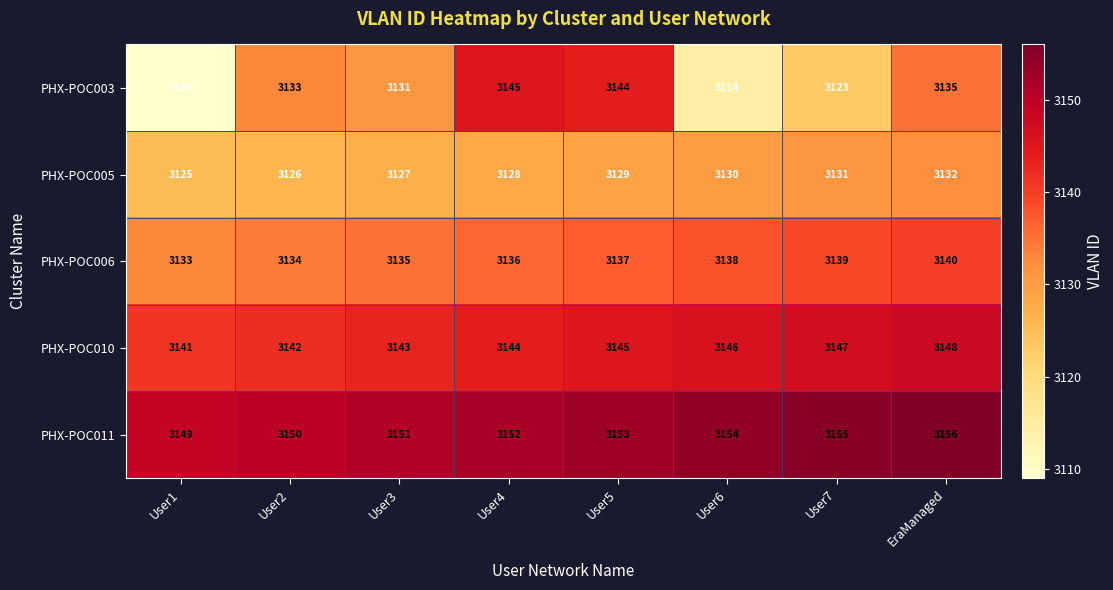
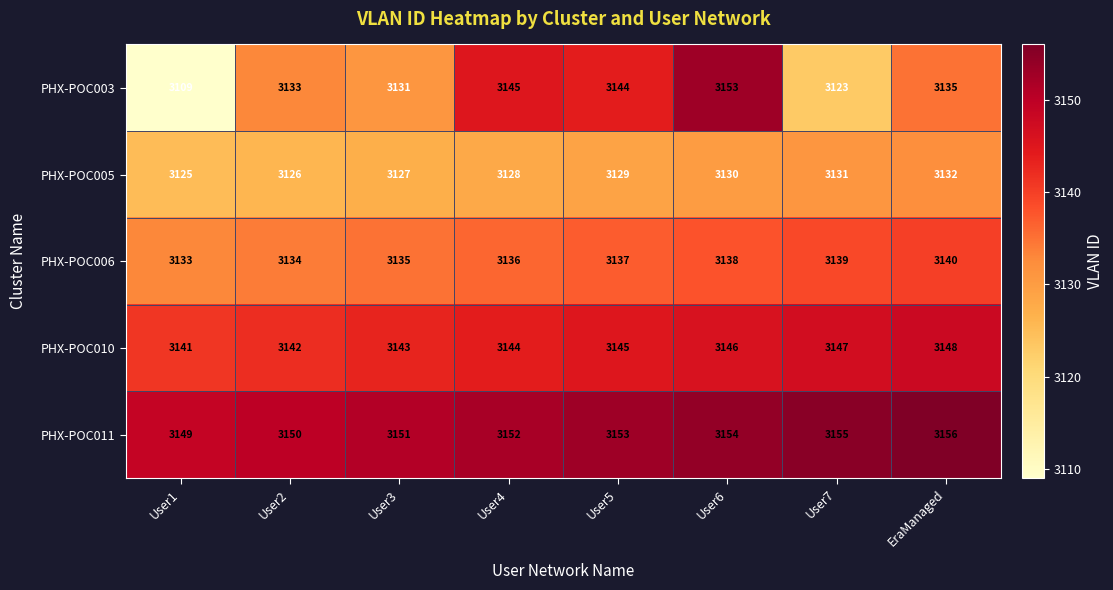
PHX-POC003, User6: 3114 -> 3153
